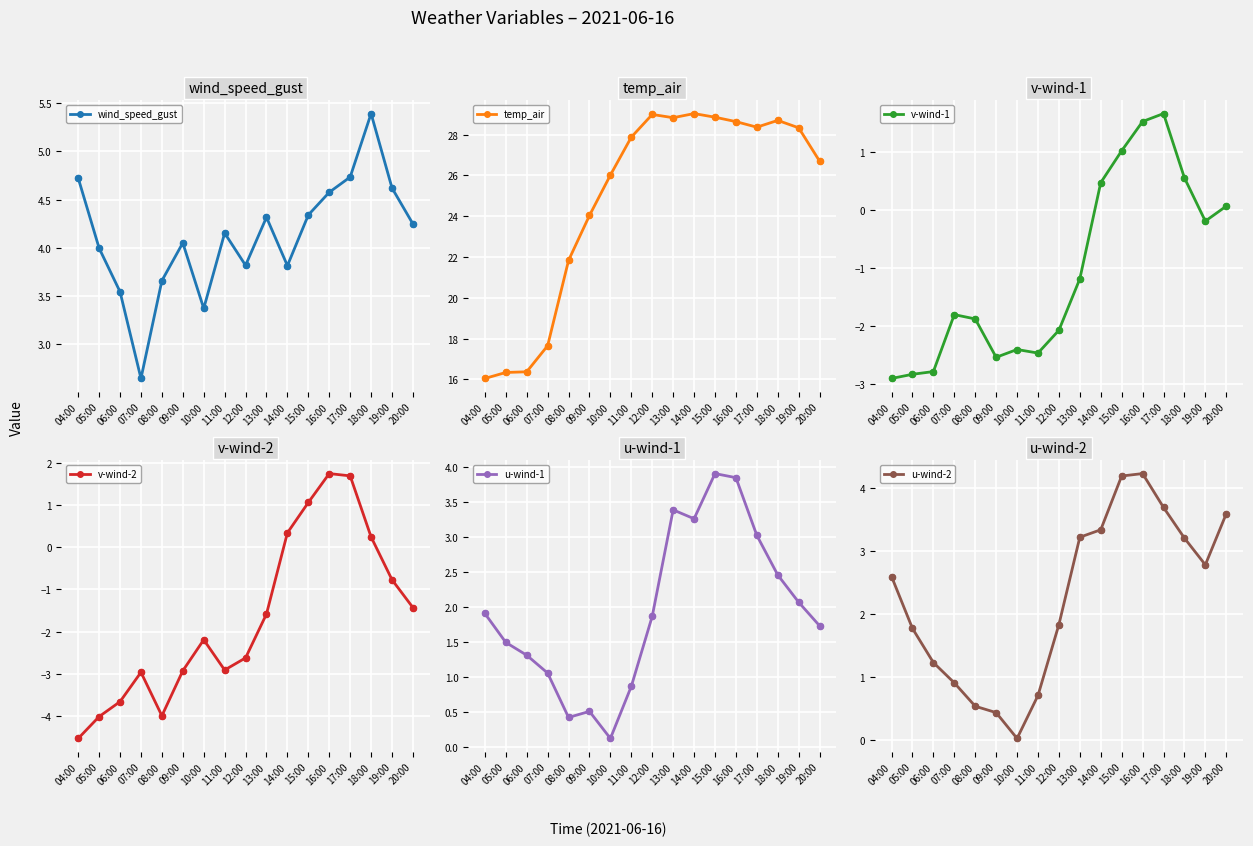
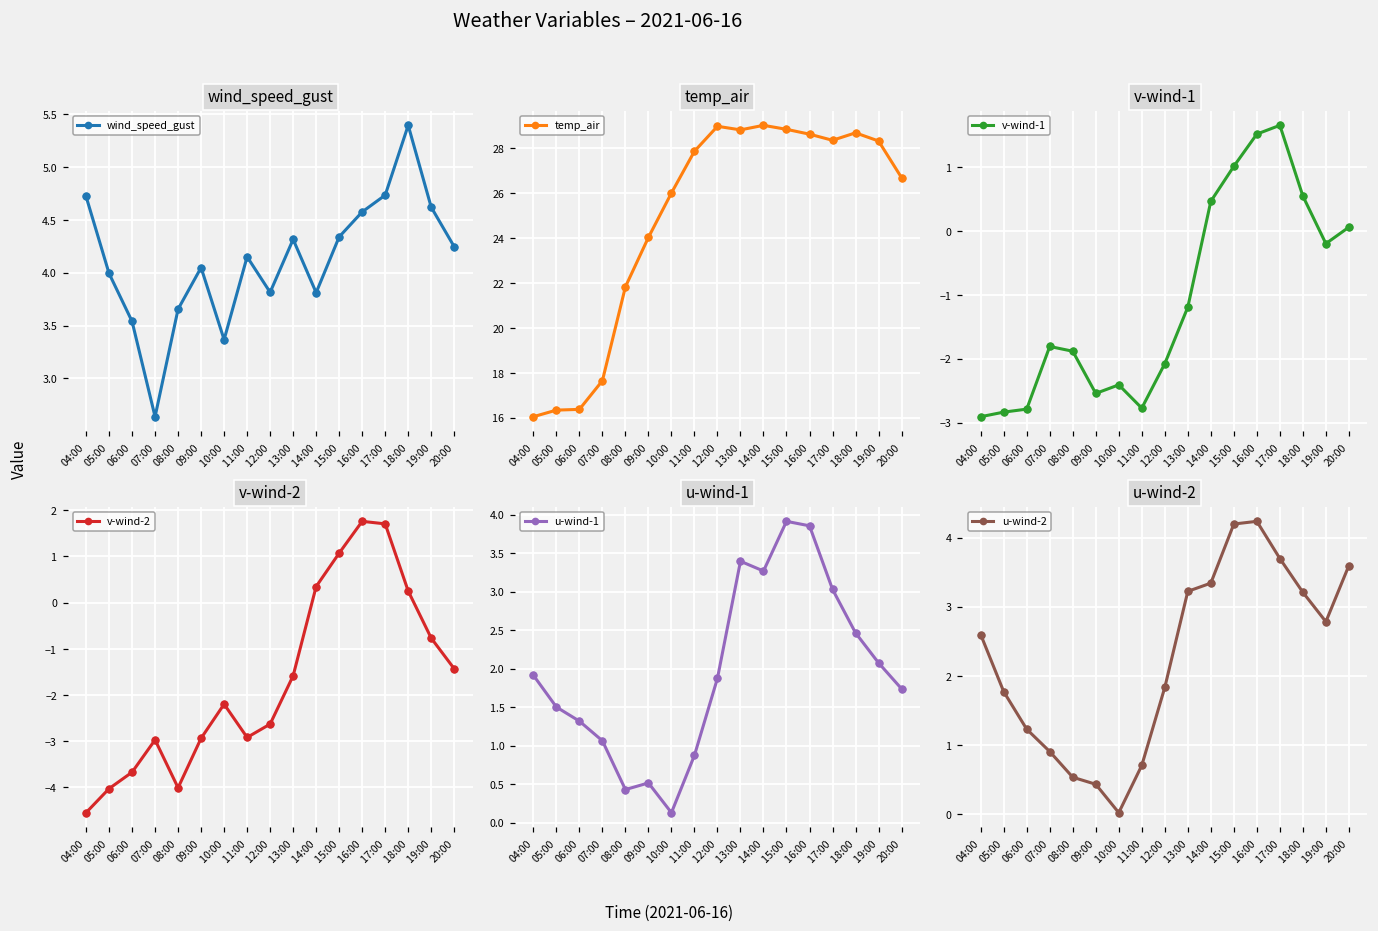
v-wind-1, 11:00: -2.5 -> -2.8
